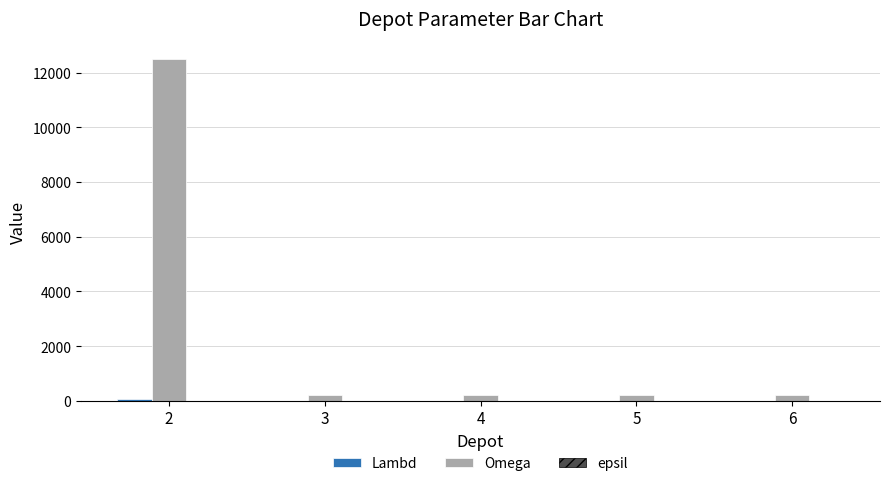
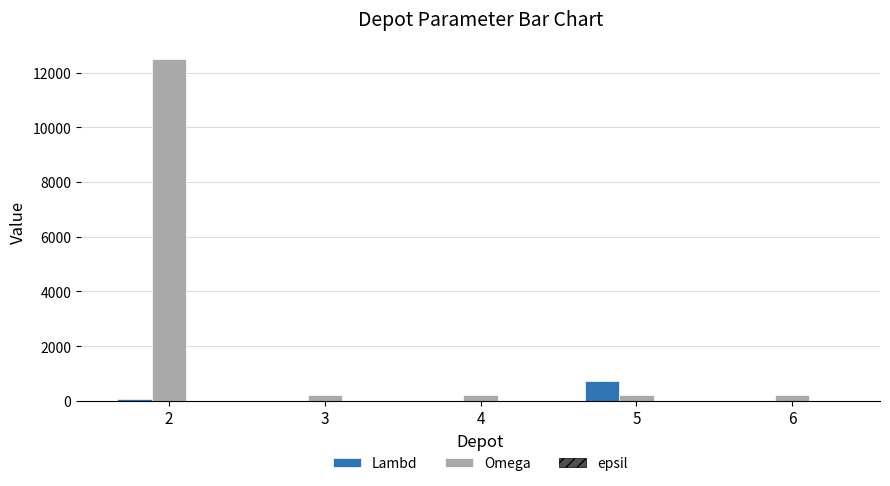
Lambd, 5: 0 -> 700
